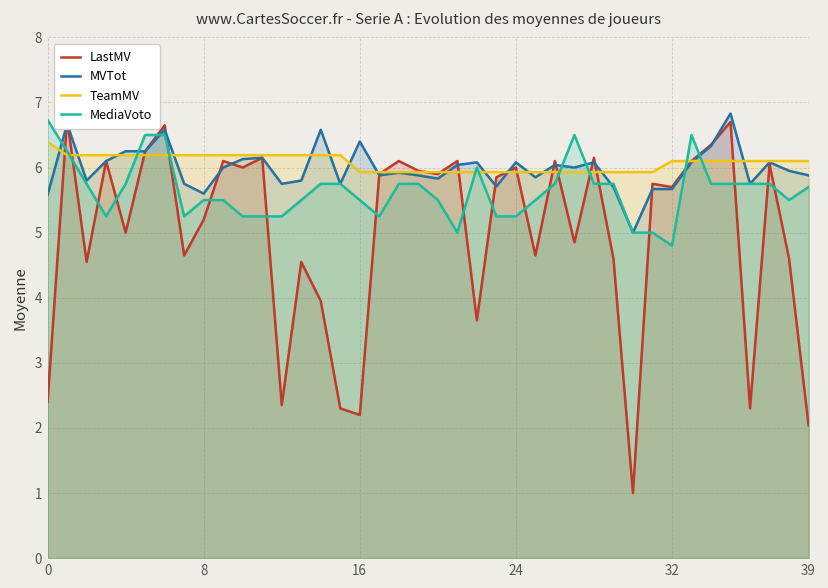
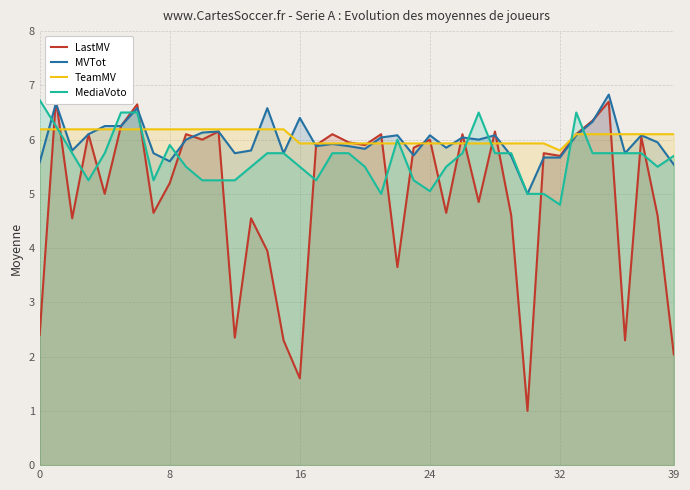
TeamMV, 0: 6.4 -> 6.2
MediaVoto, 8: 5.5 -> 5.9
LastMV, 16: 2.2 -> 1.6
MediaVoto, 24: 5.3 -> 5.1
TeamMV, 32: 6.1 -> 5.8
MVTot, 39: 5.9 -> 5.5
